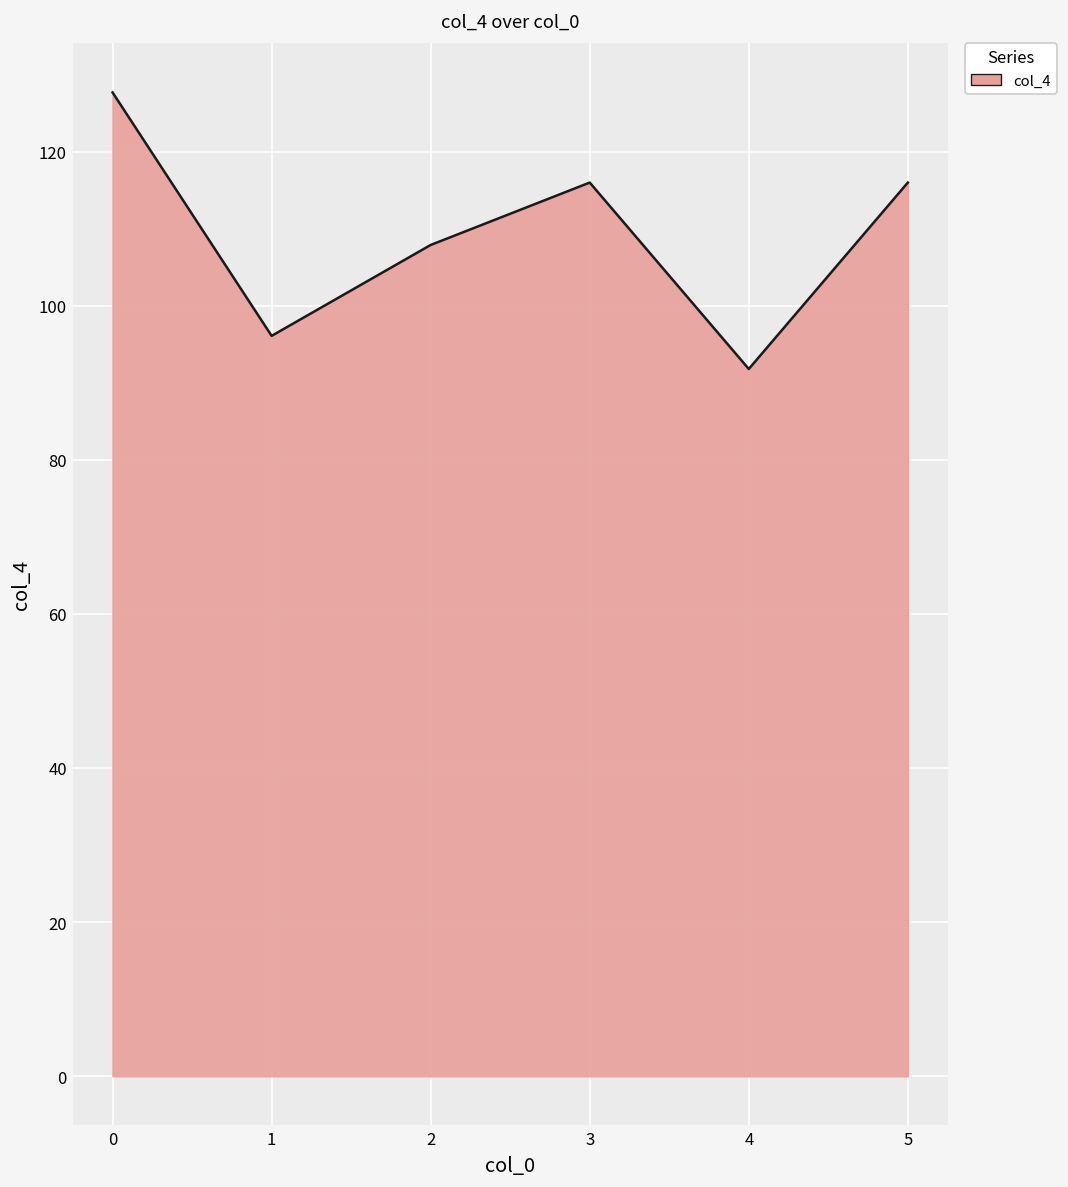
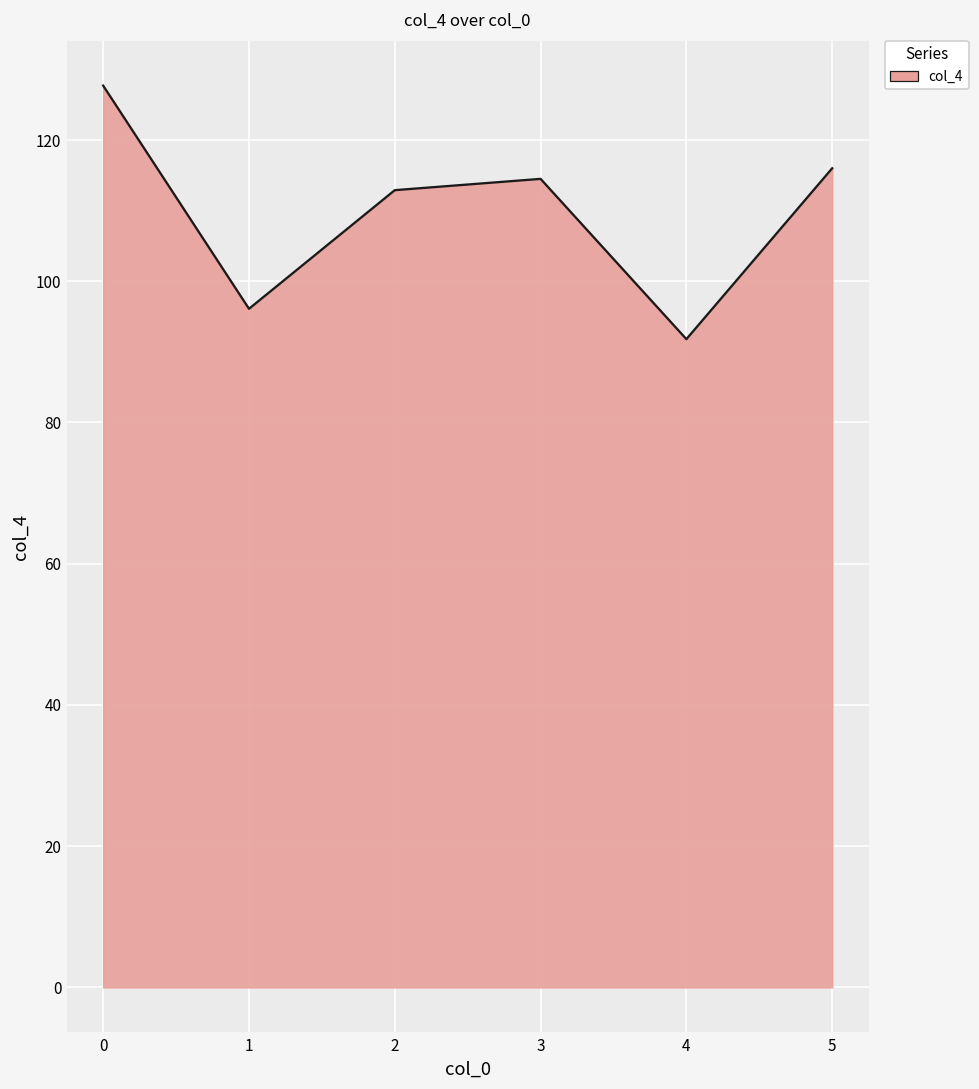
2: 108 -> 113
3: 116 -> 115
